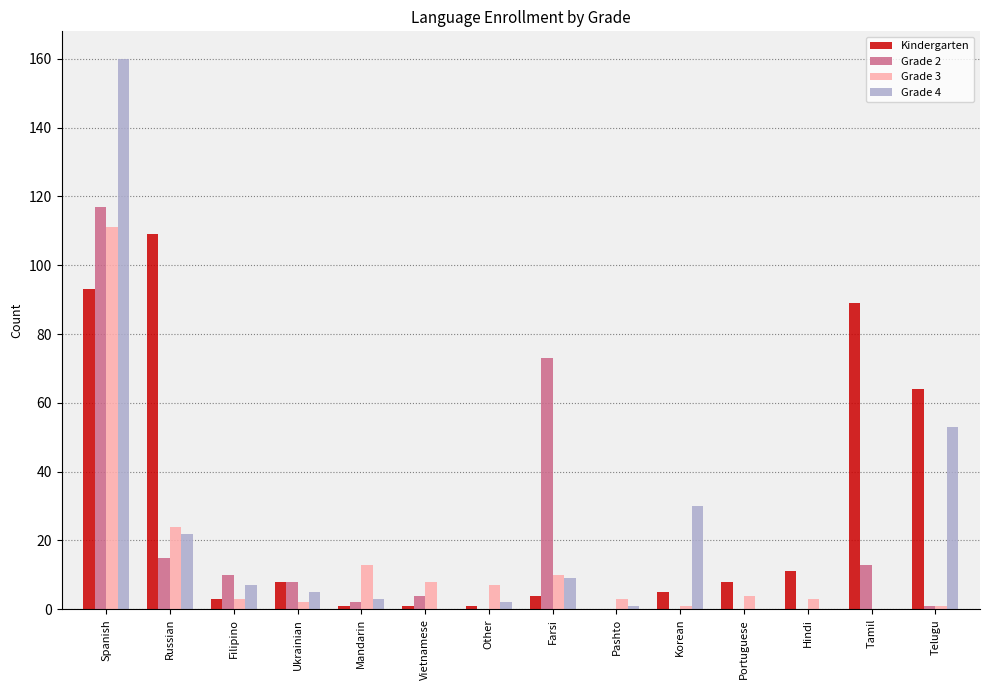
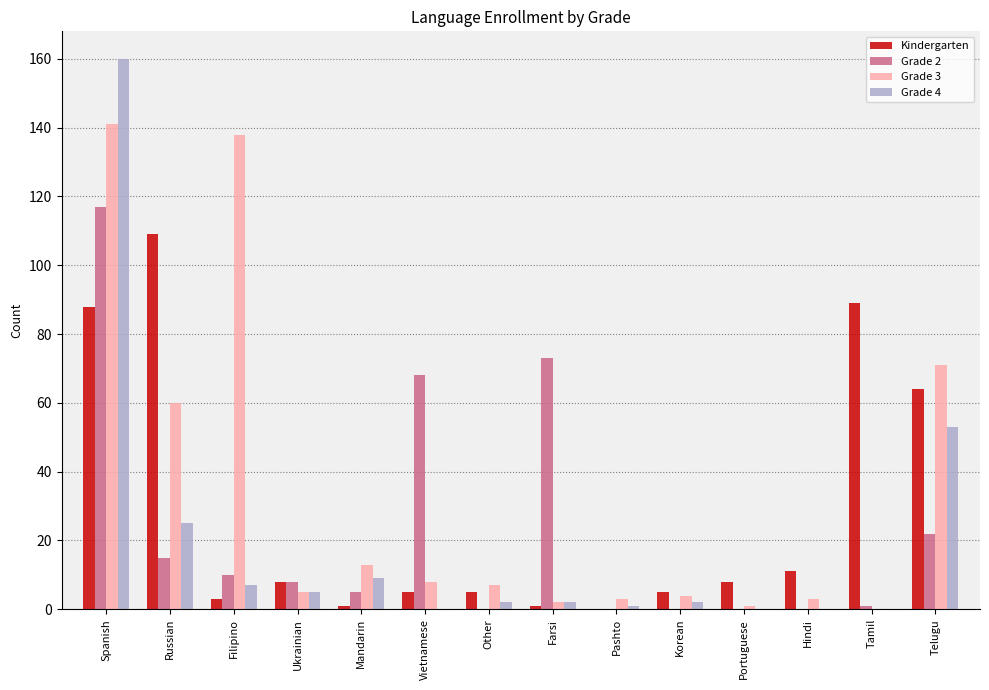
Kindergarten, Spanish: 93 -> 88
Grade 3, Spanish: 111 -> 141
Grade 3, Russian: 24 -> 60
Grade 4, Russian: 22 -> 25
Grade 3, Filipino: 3 -> 138
Grade 3, Ukrainian: 2 -> 5
Grade 2, Mandarin: 2 -> 5
Grade 4, Mandarin: 3 -> 9
Kindergarten, Vietnamese: 1 -> 5
Grade 2, Vietnamese: 4 -> 68
Kindergarten, Other: 1 -> 5
Kindergarten, Farsi: 4 -> 1
Grade 3, Farsi: 10 -> 2
Grade 4, Farsi: 9 -> 2
Grade 3, Korean: 1 -> 4
Grade 4, Korean: 30 -> 2
Grade 3, Portuguese: 4 -> 1
Grade 2, Tamil: 13 -> 1
Grade 2, Telugu: 1 -> 22
Grade 3, Telugu: 1 -> 71
